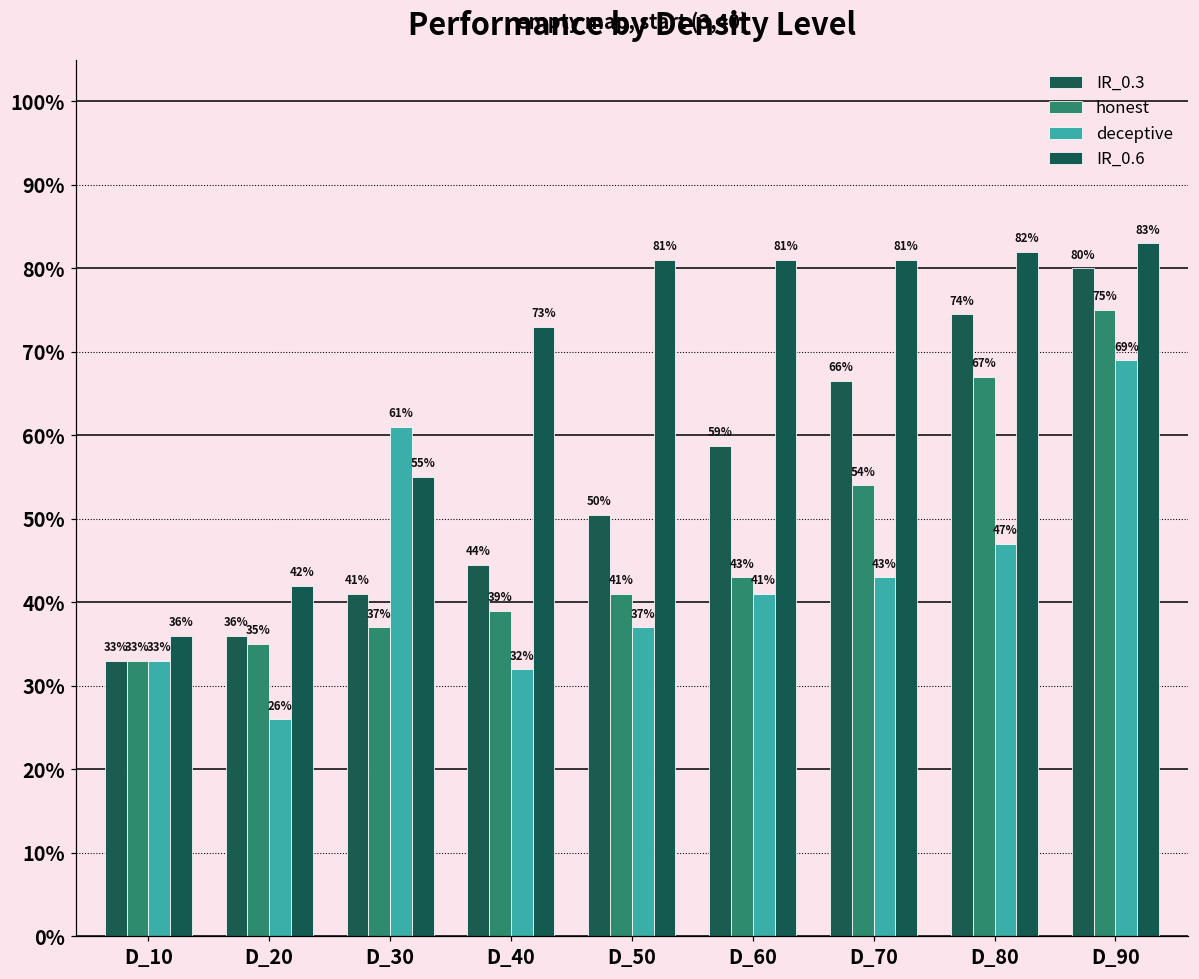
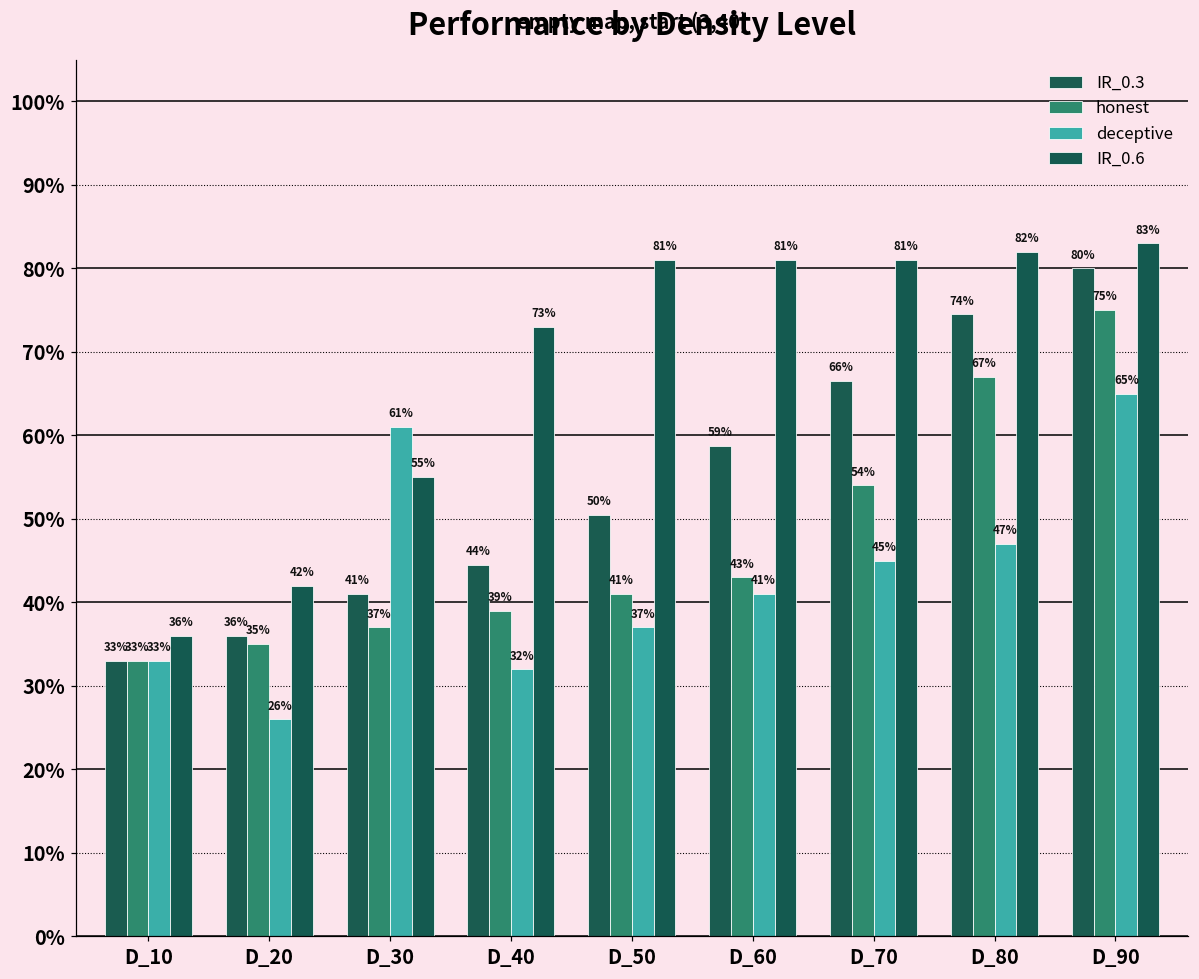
deceptive, D_70: 43% -> 45%
deceptive, D_90: 69% -> 65%
